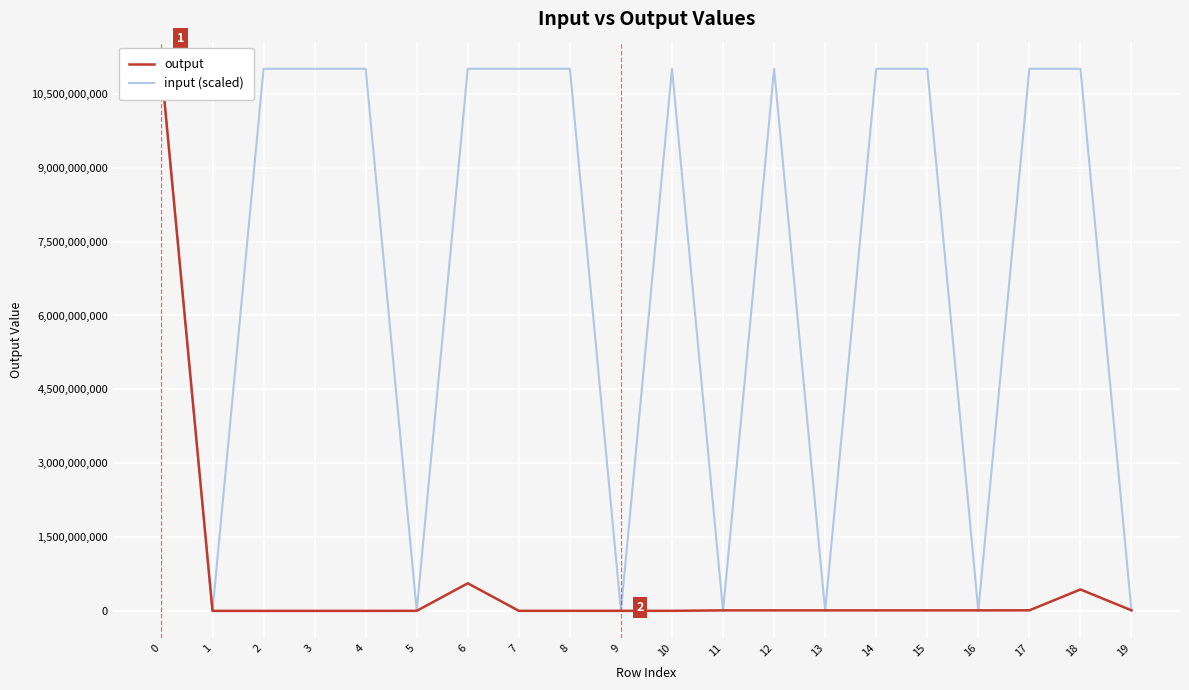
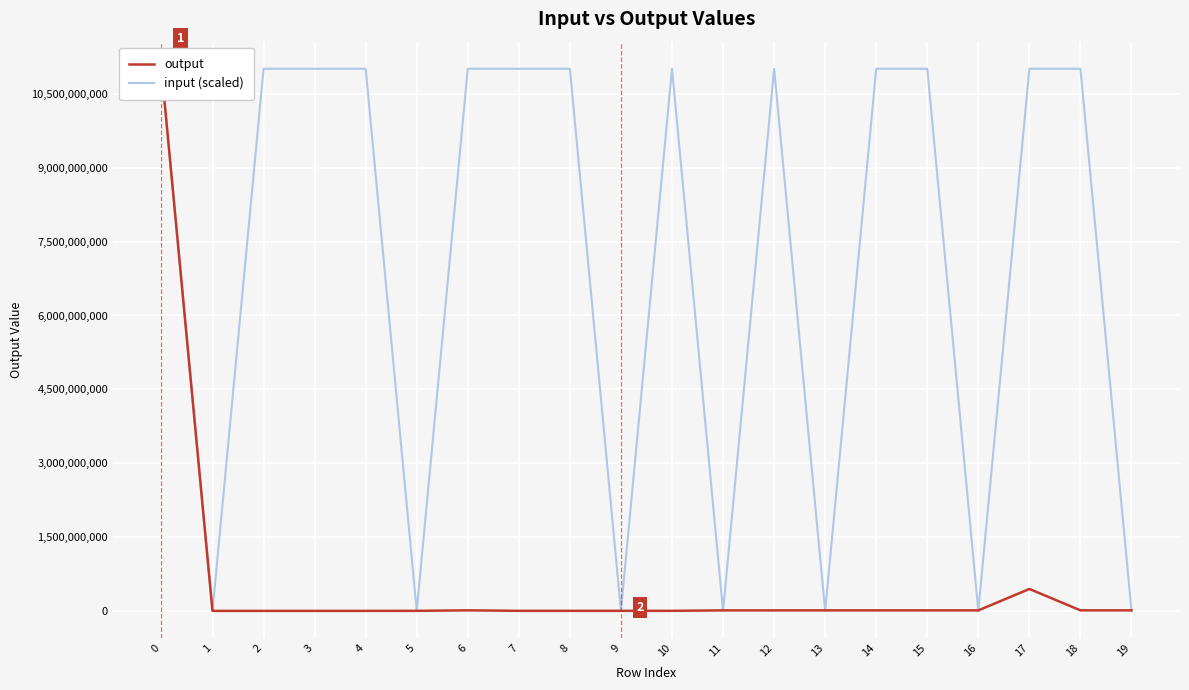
output, 6: 600,000,000 -> 0
output, 17: 0 -> 400,000,000
output, 18: 400,000,000 -> 0
